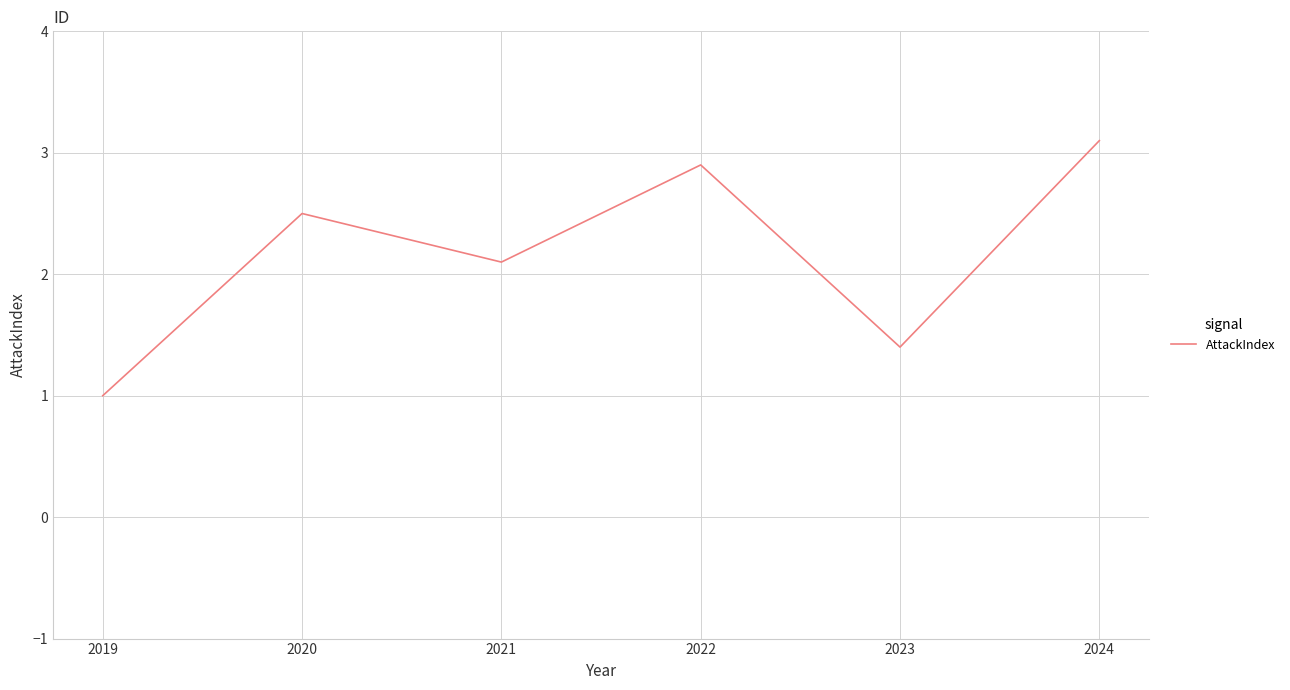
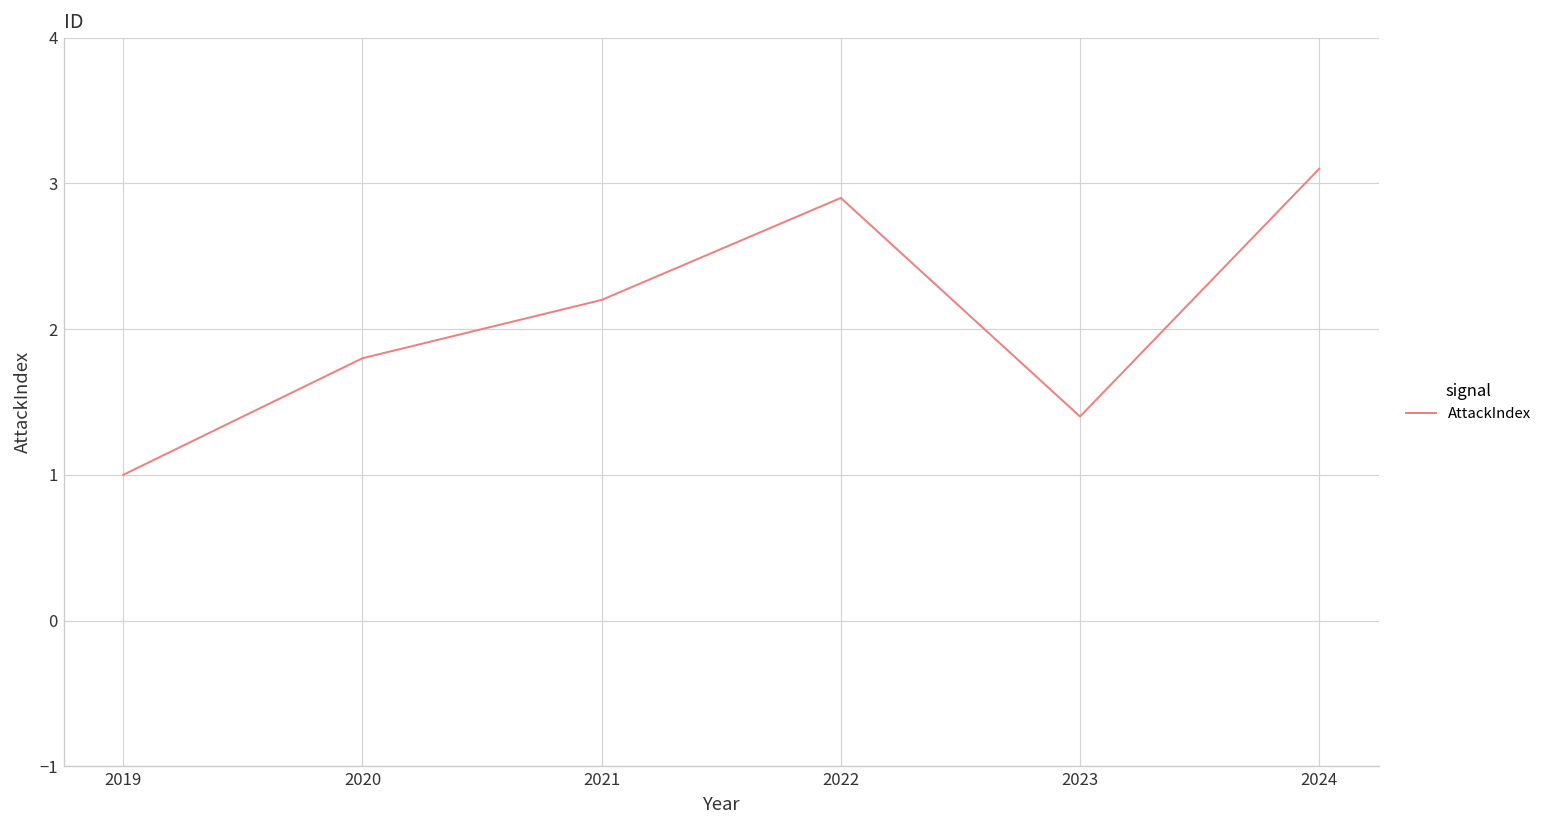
2020: 2.5 -> 1.8
2021: 2.1 -> 2.2
